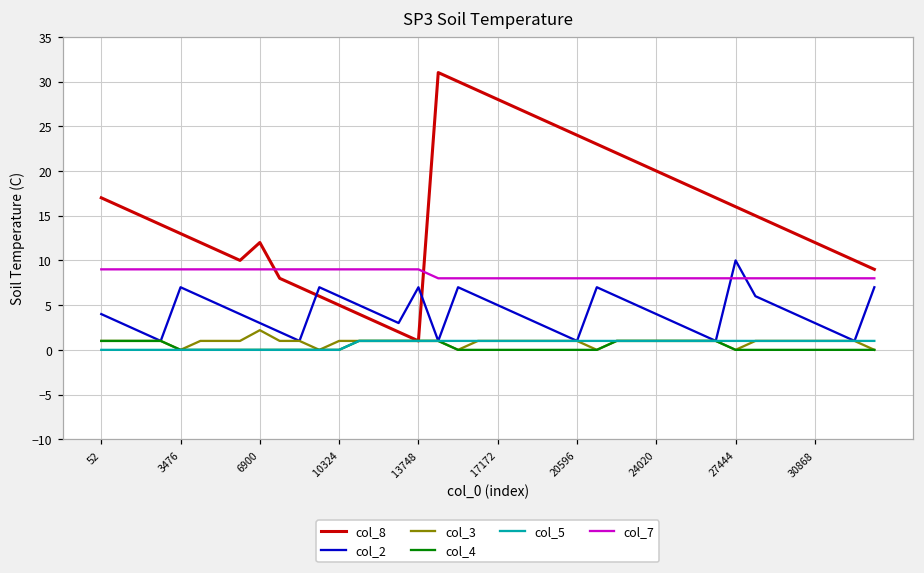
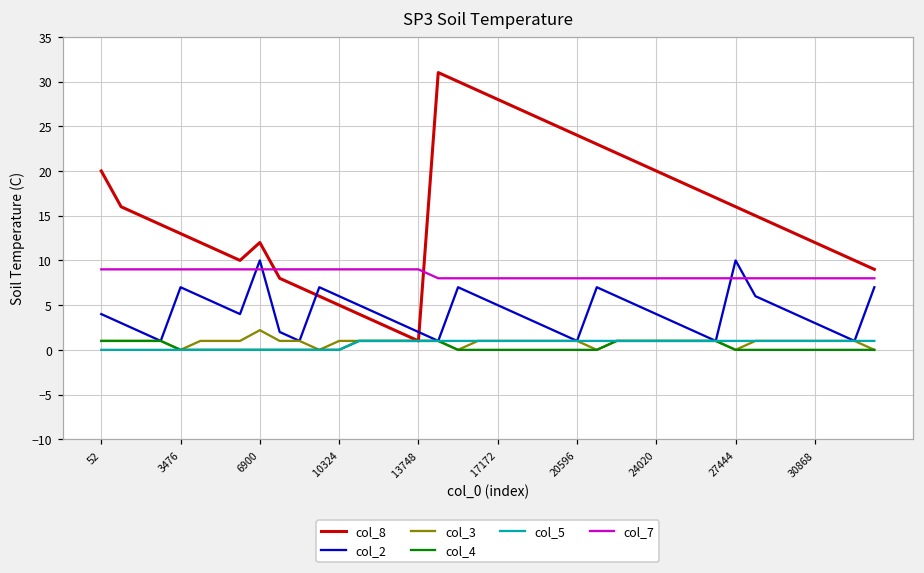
col_8, 52: 17 -> 20
col_2, 6900: 3 -> 10
col_2, 13748: 7 -> 2
